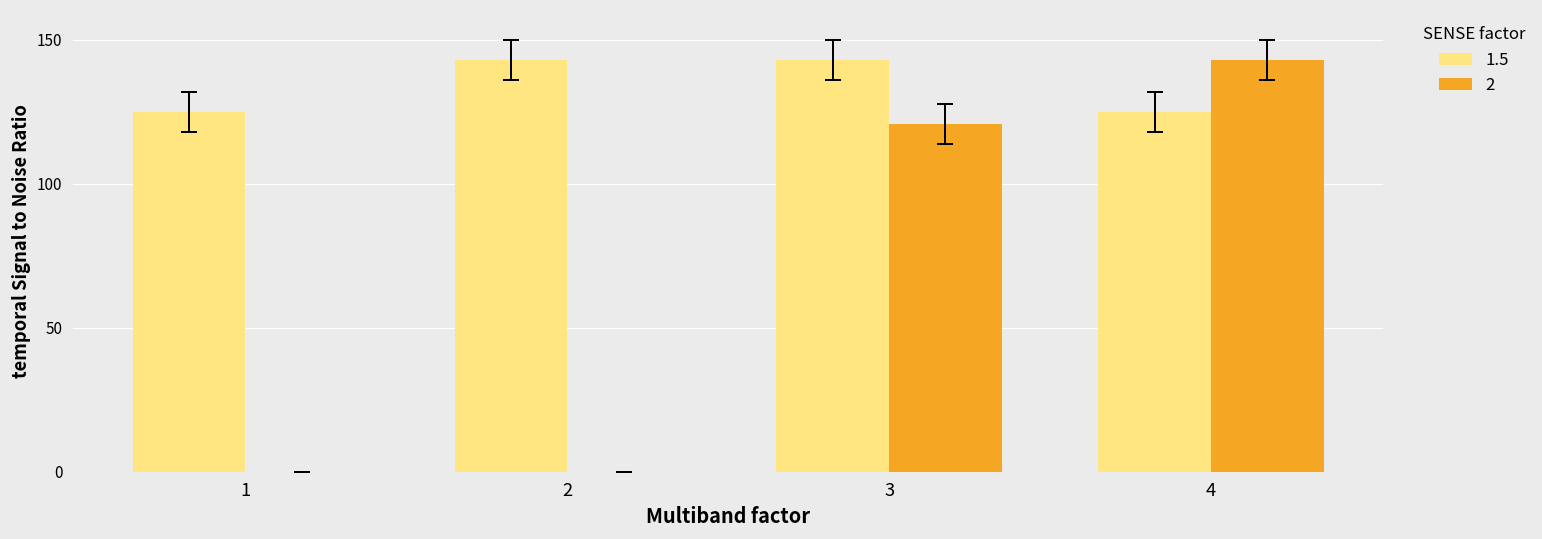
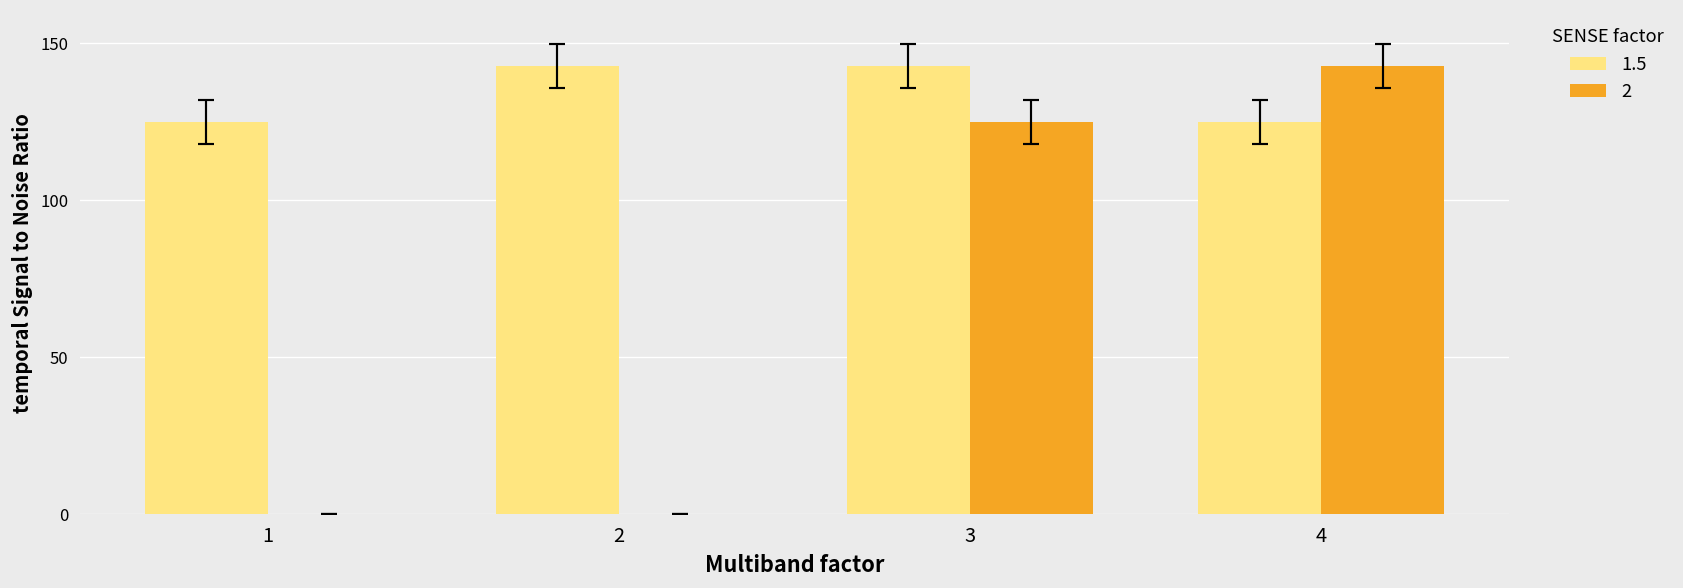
2, 3: 121 -> 125
